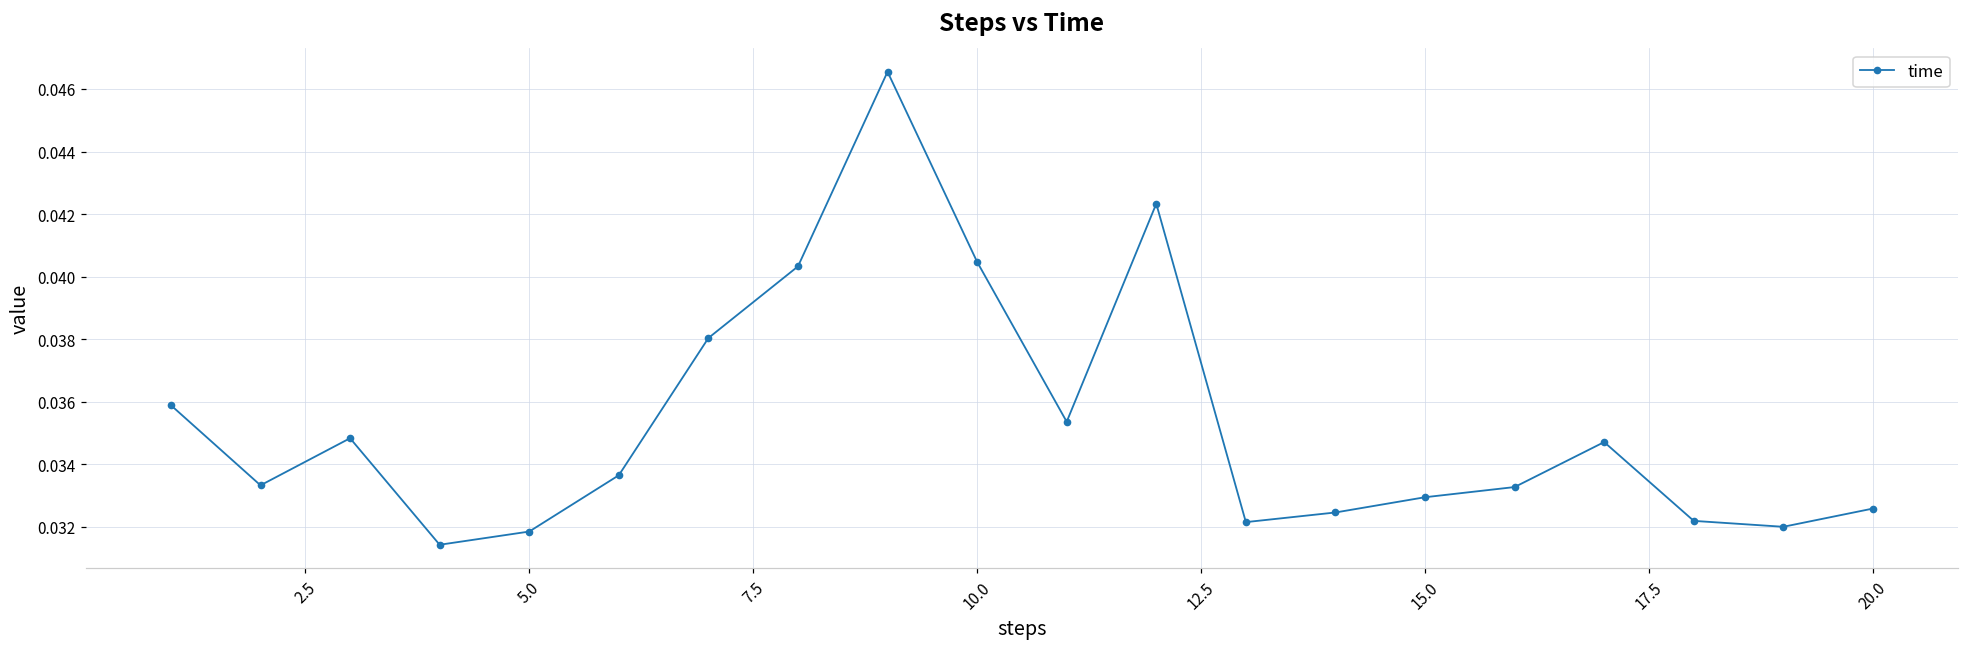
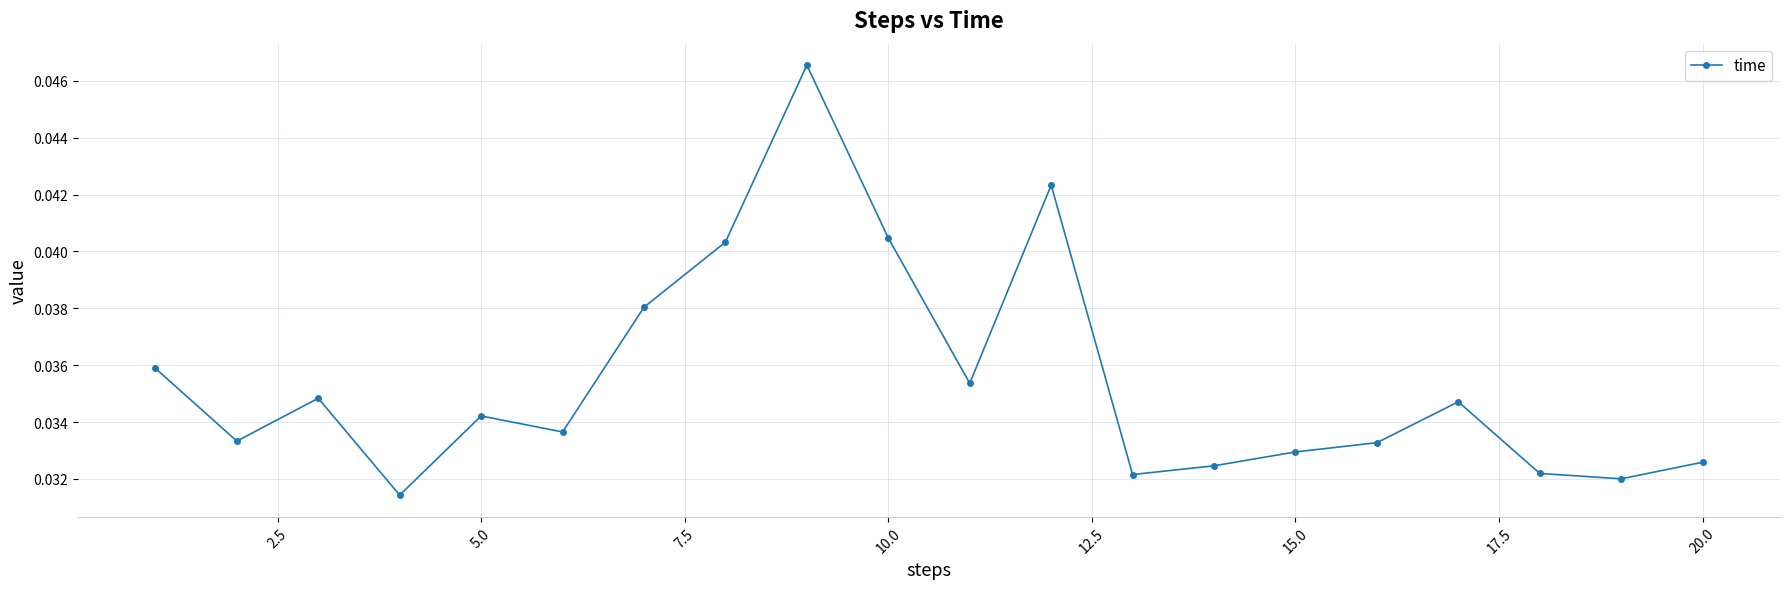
5.0: 0.0319 -> 0.0342
